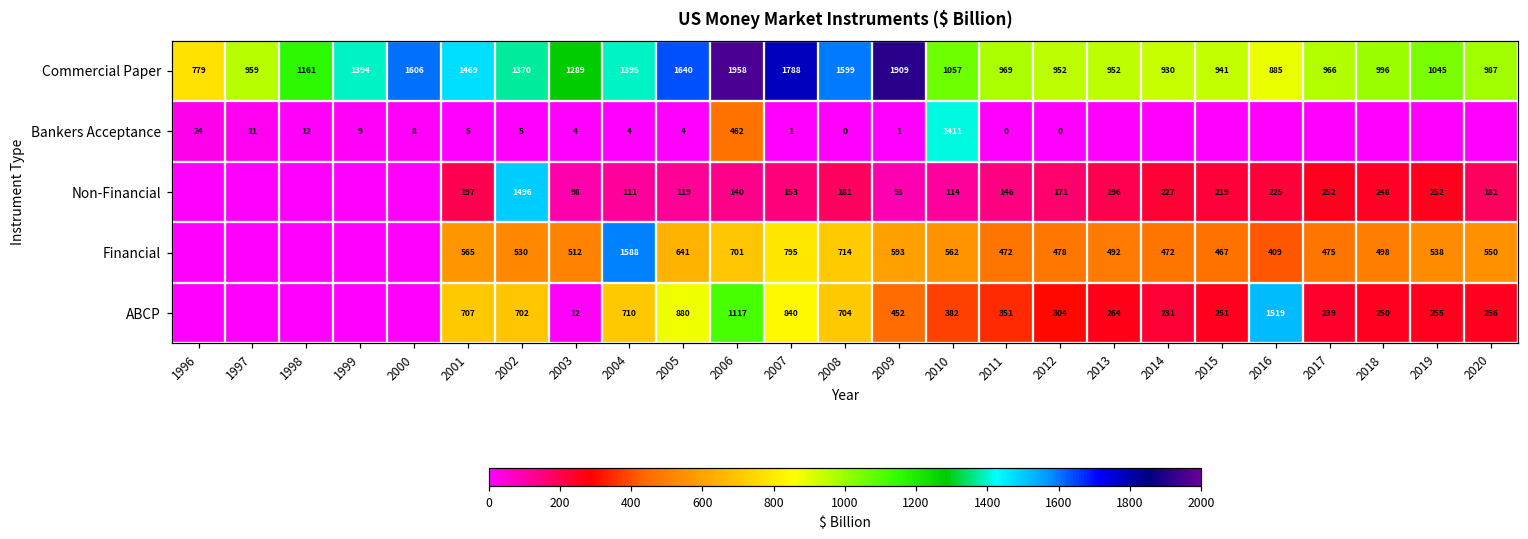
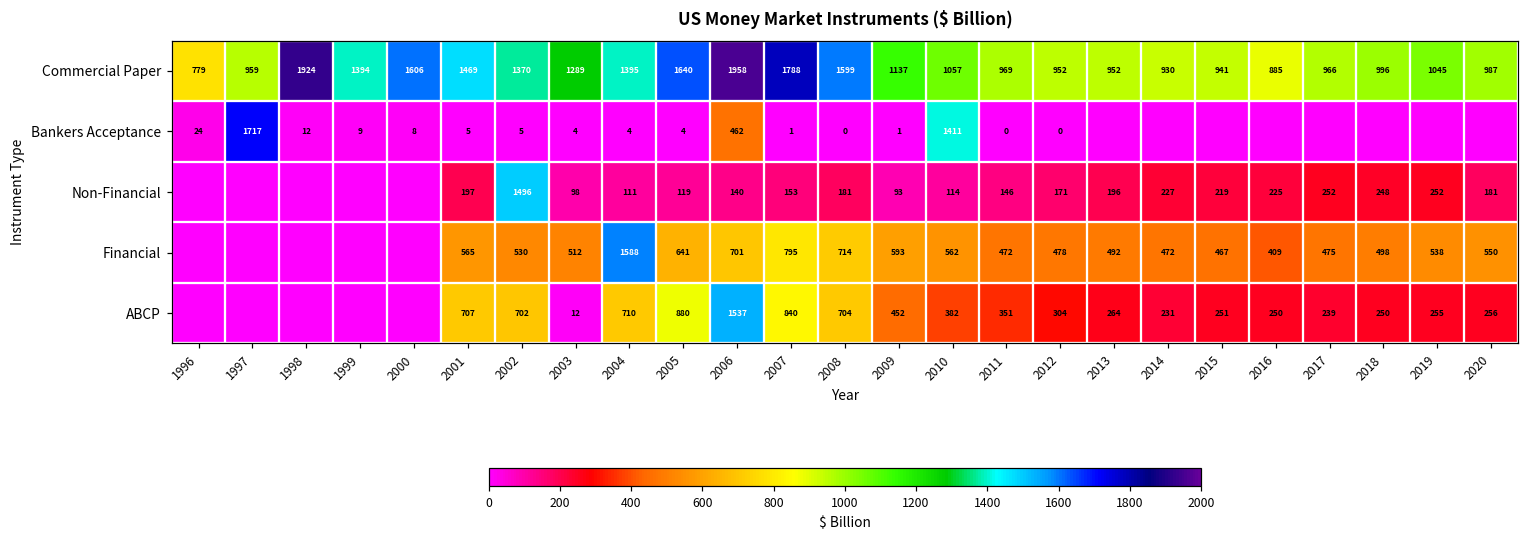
Commercial Paper, 1998: 1161 -> 1924
Commercial Paper, 2009: 1909 -> 1137
Bankers Acceptance, 1997: 21 -> 1717
ABCP, 2006: 1117 -> 1537
ABCP, 2016: 1519 -> 250
